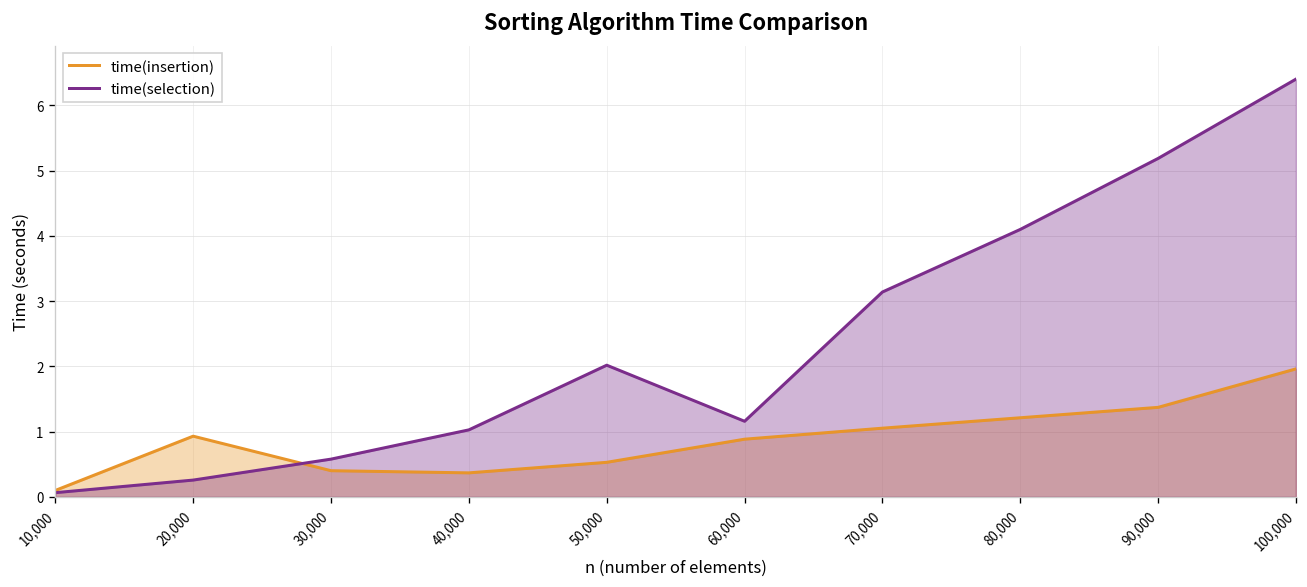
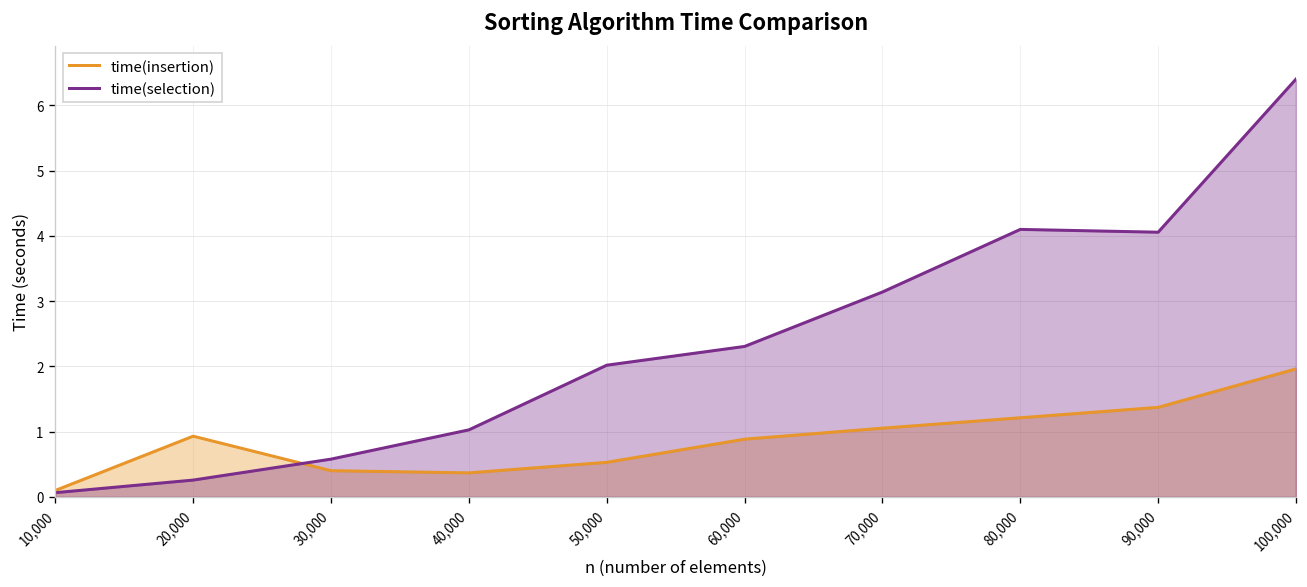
time(selection), 60,000: 1.2 -> 2.3
time(selection), 90,000: 5.2 -> 4.1
